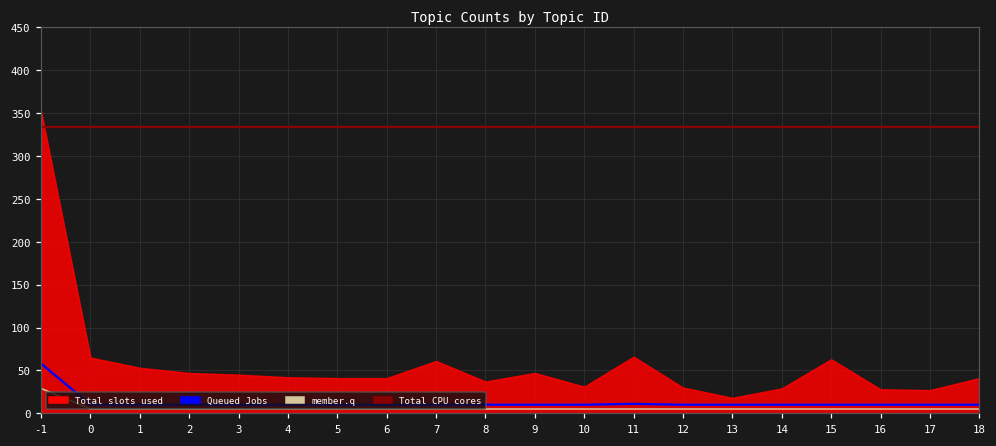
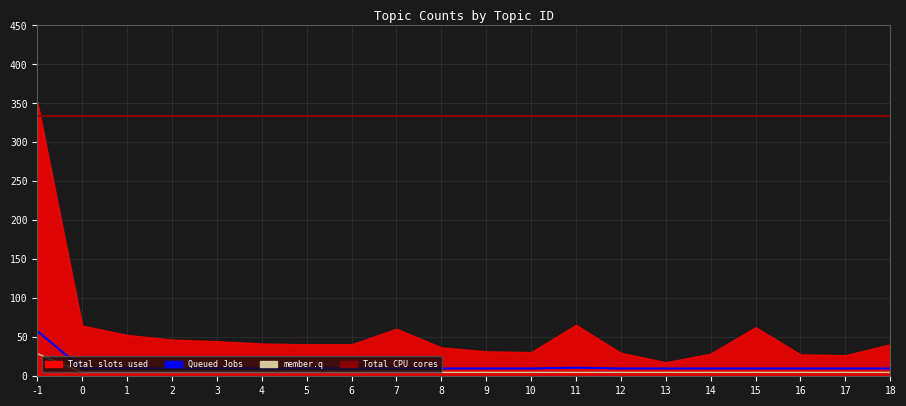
Total slots used, 9: 50 -> 30
